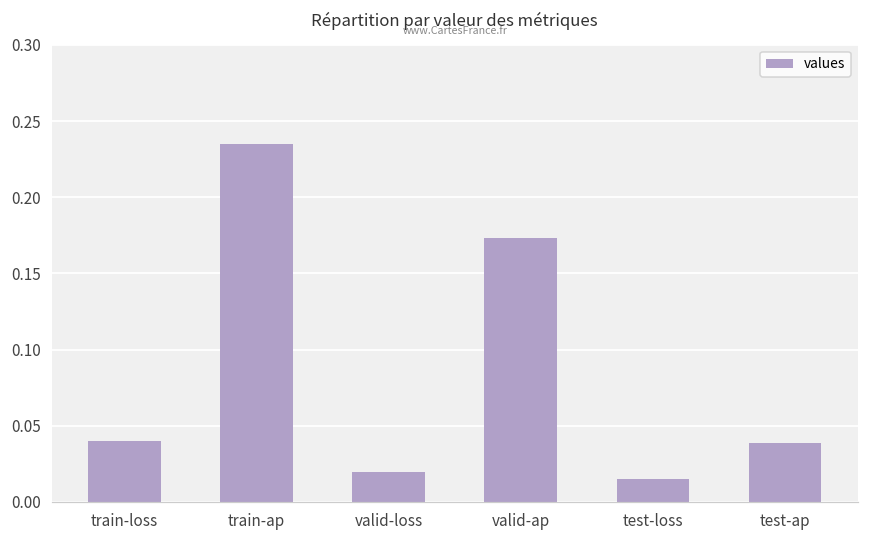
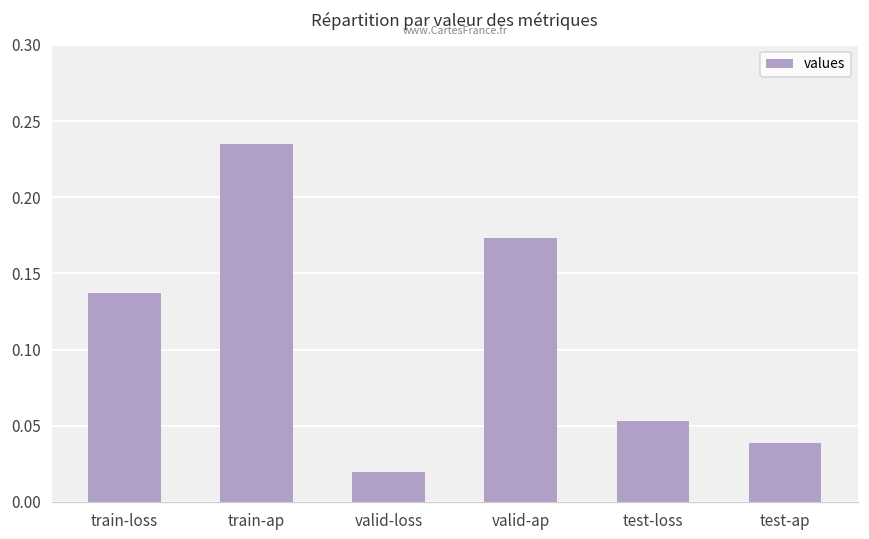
train-loss: 0.040 -> 0.137
test-loss: 0.015 -> 0.053
